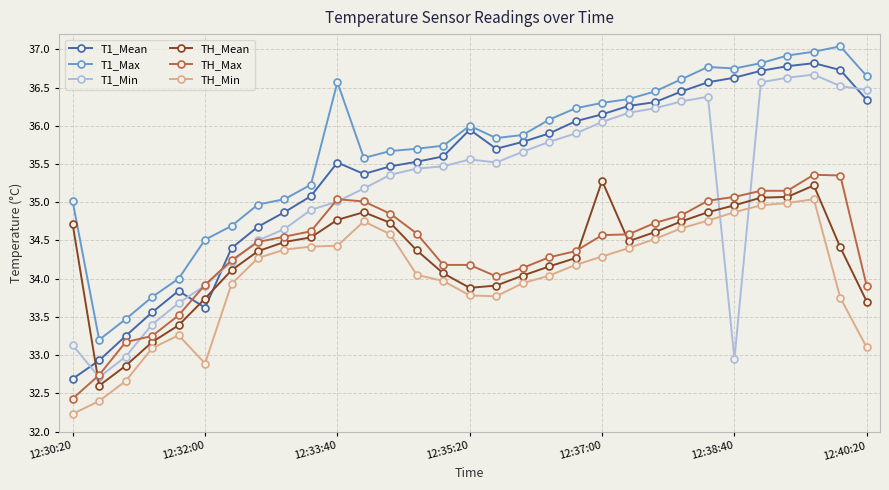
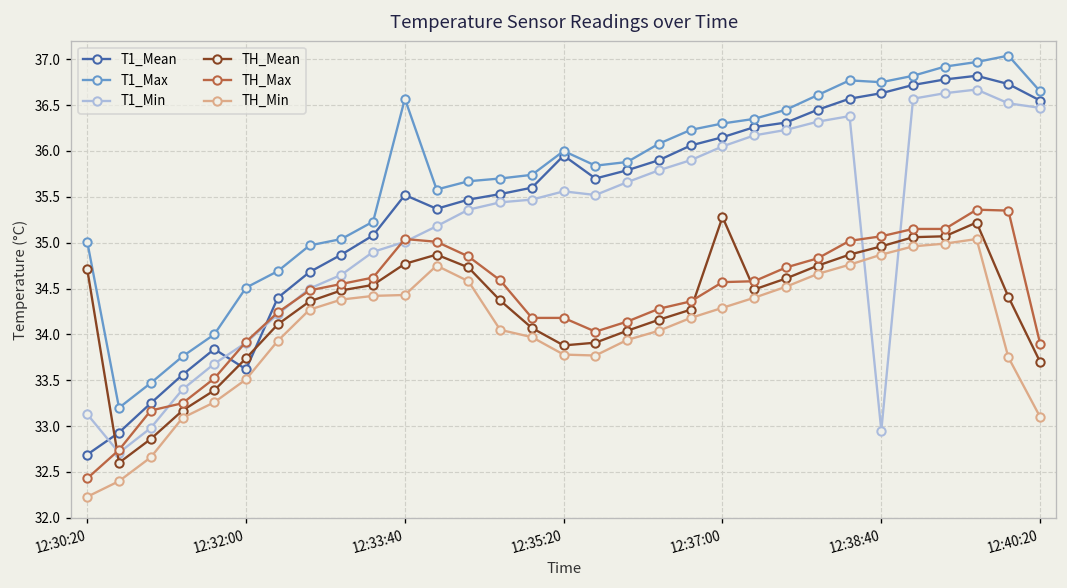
TH_Min, 12:32:00: 32.9 -> 33.5
T1_Mean, 12:40:20: 36.3 -> 36.6
